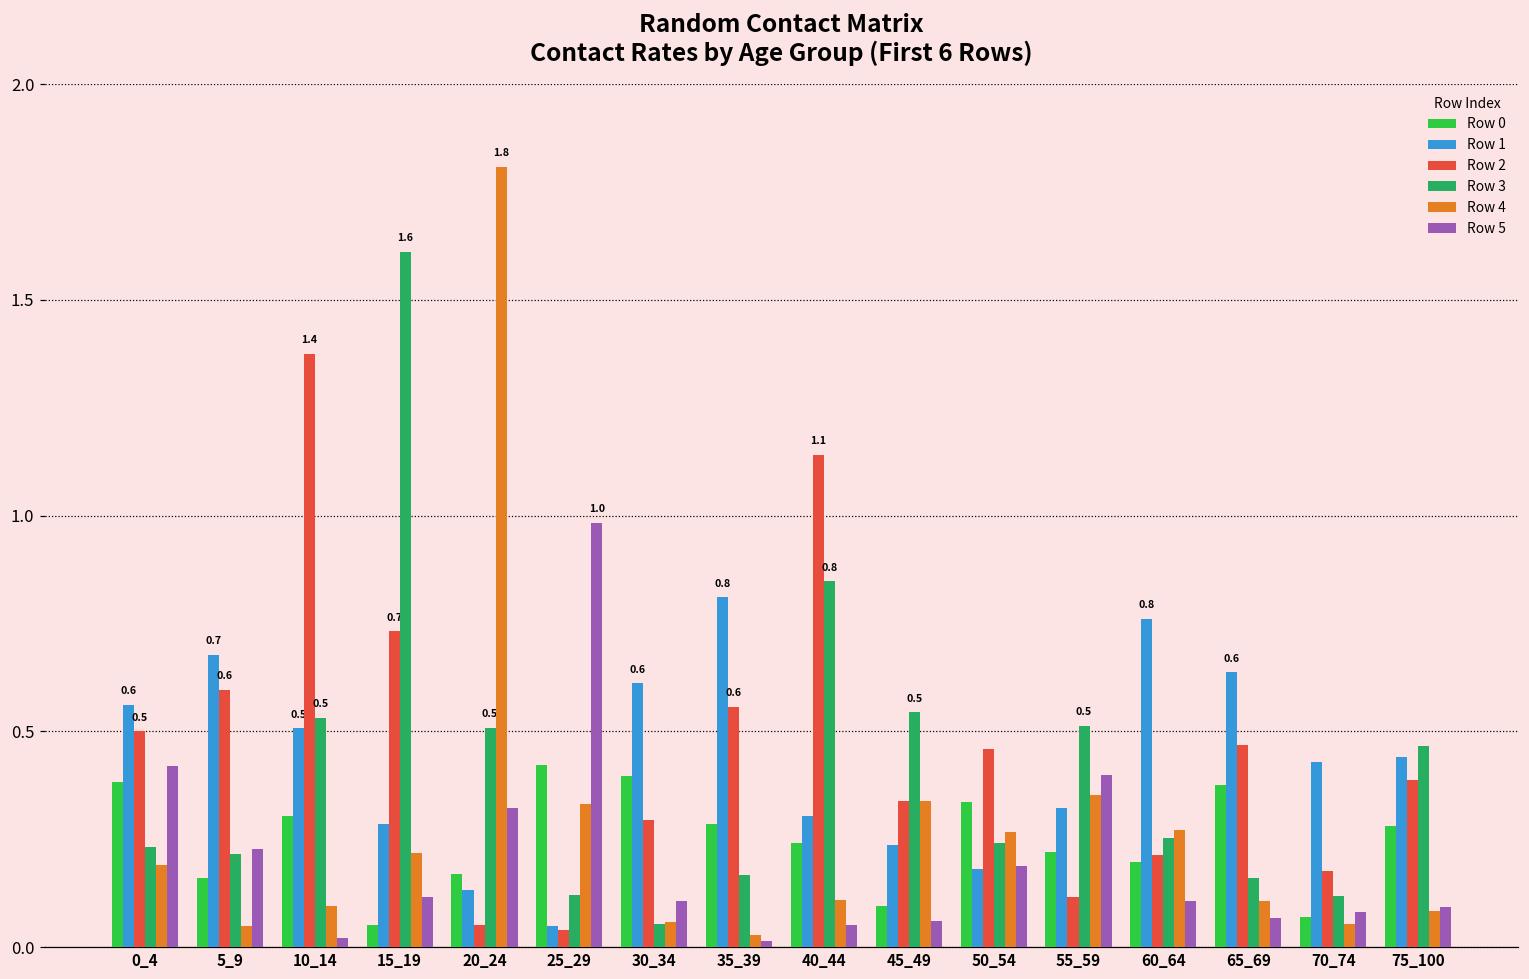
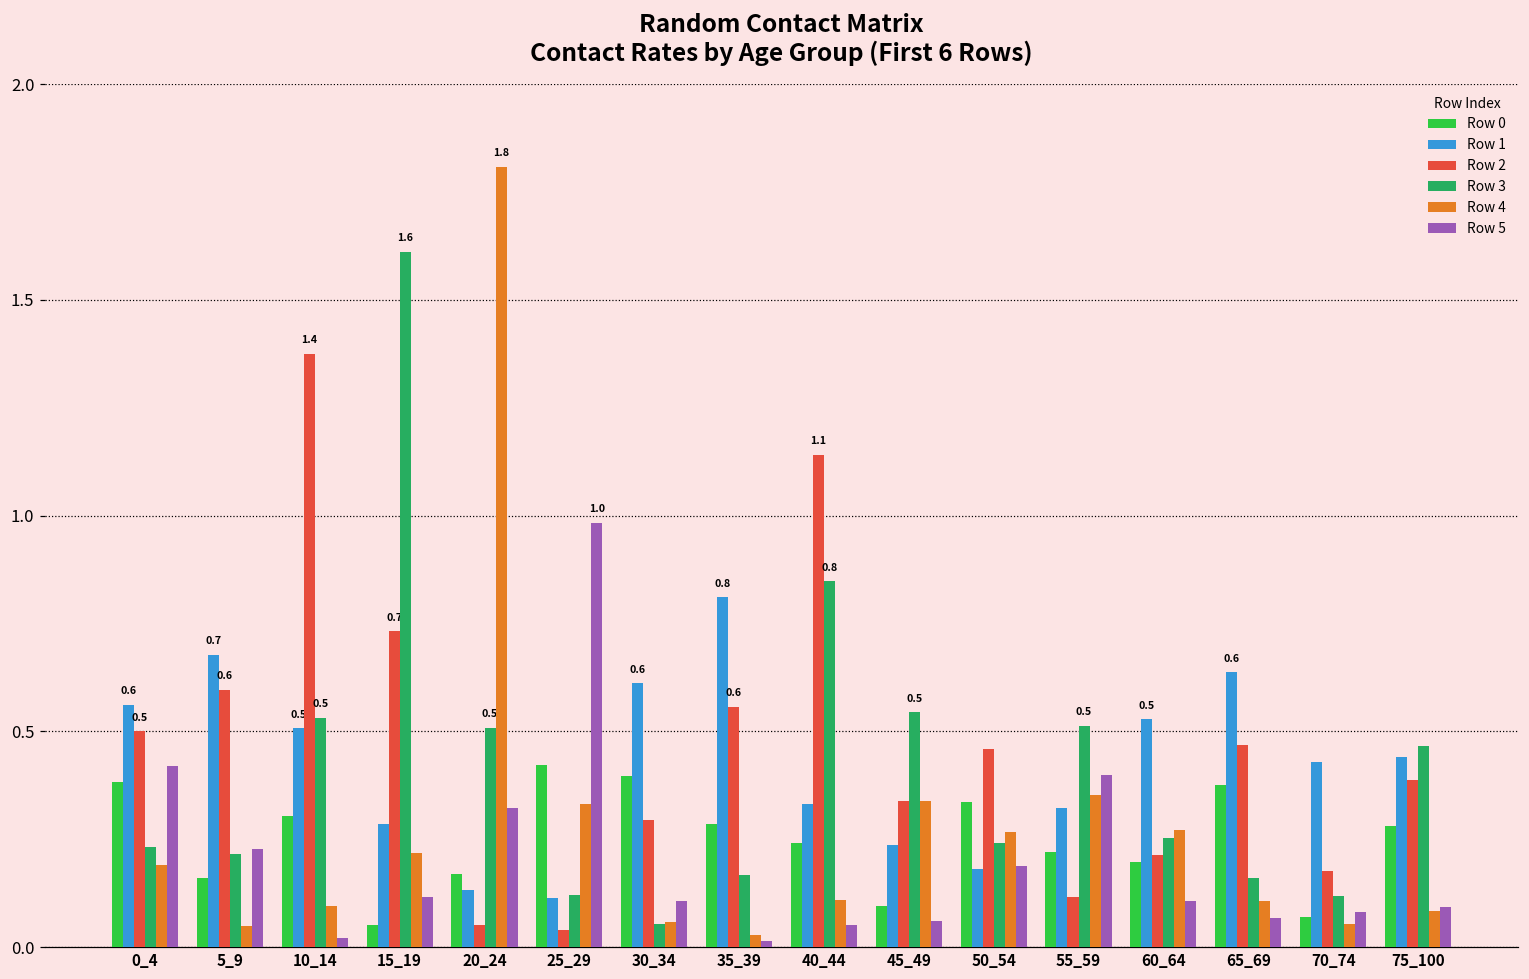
Row 1, 25_29: 0.05 -> 0.11
Row 1, 40_44: 0.30 -> 0.33
Row 1, 60_64: 0.8 -> 0.5
